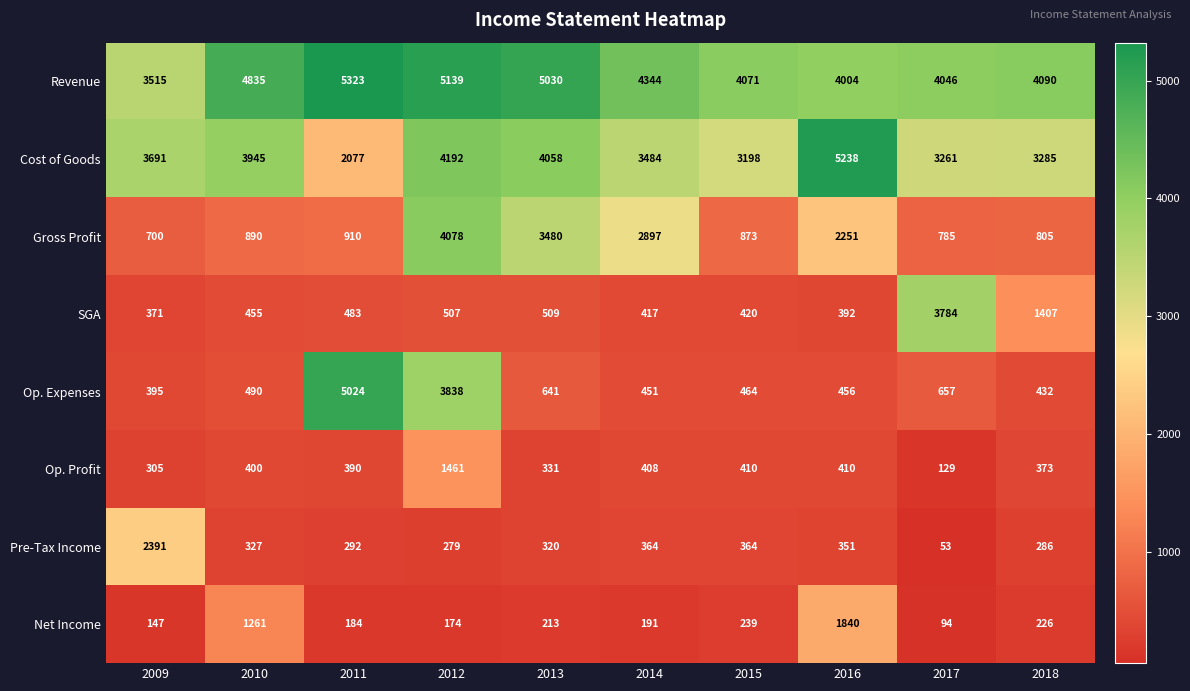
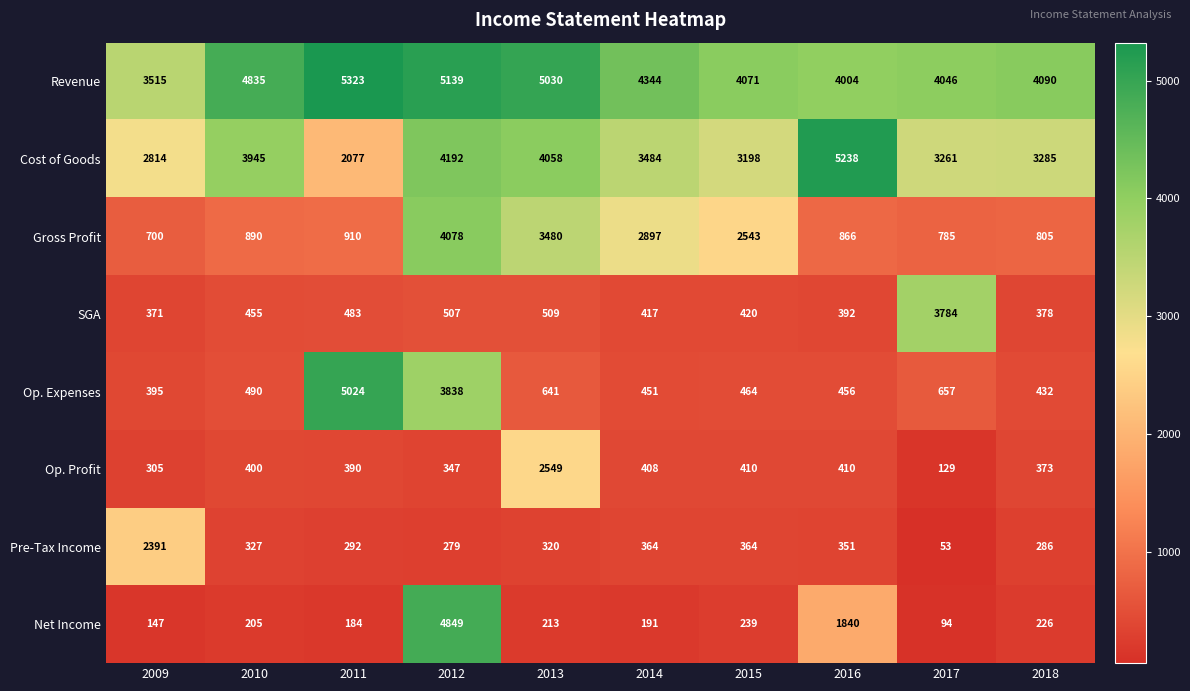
Cost of Goods, 2009: 3691 -> 2814
Gross Profit, 2015: 873 -> 2543
Gross Profit, 2016: 2251 -> 866
SGA, 2018: 1407 -> 378
Op. Profit, 2012: 1461 -> 347
Op. Profit, 2013: 331 -> 2549
Net Income, 2010: 1261 -> 205
Net Income, 2012: 174 -> 4849
